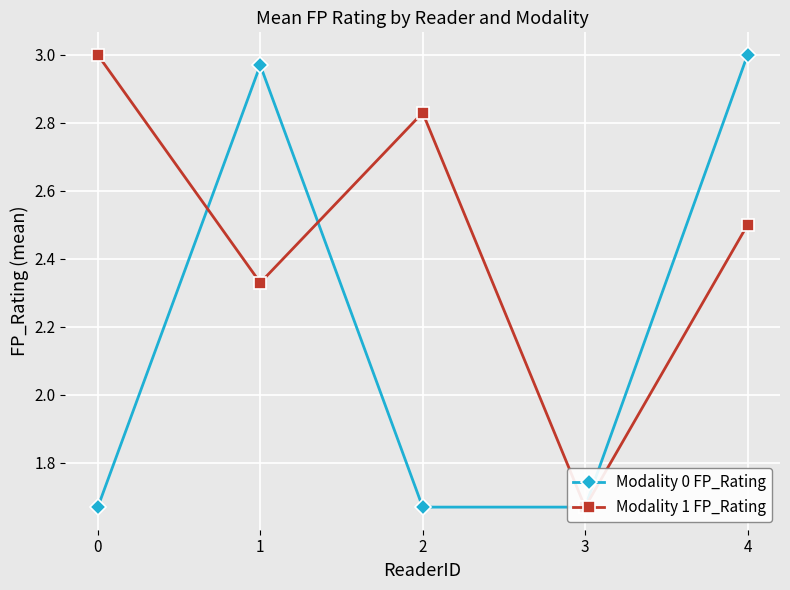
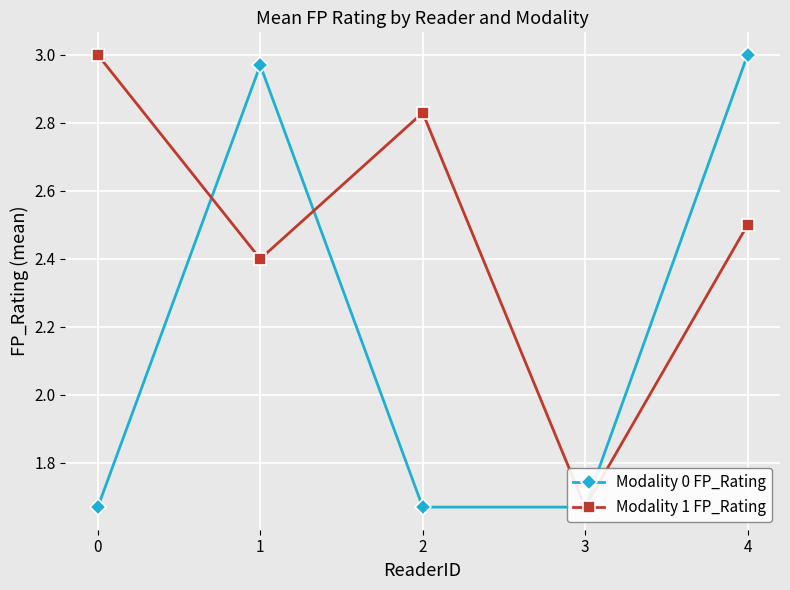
Modality 1 FP_Rating, 1: 2.33 -> 2.40
